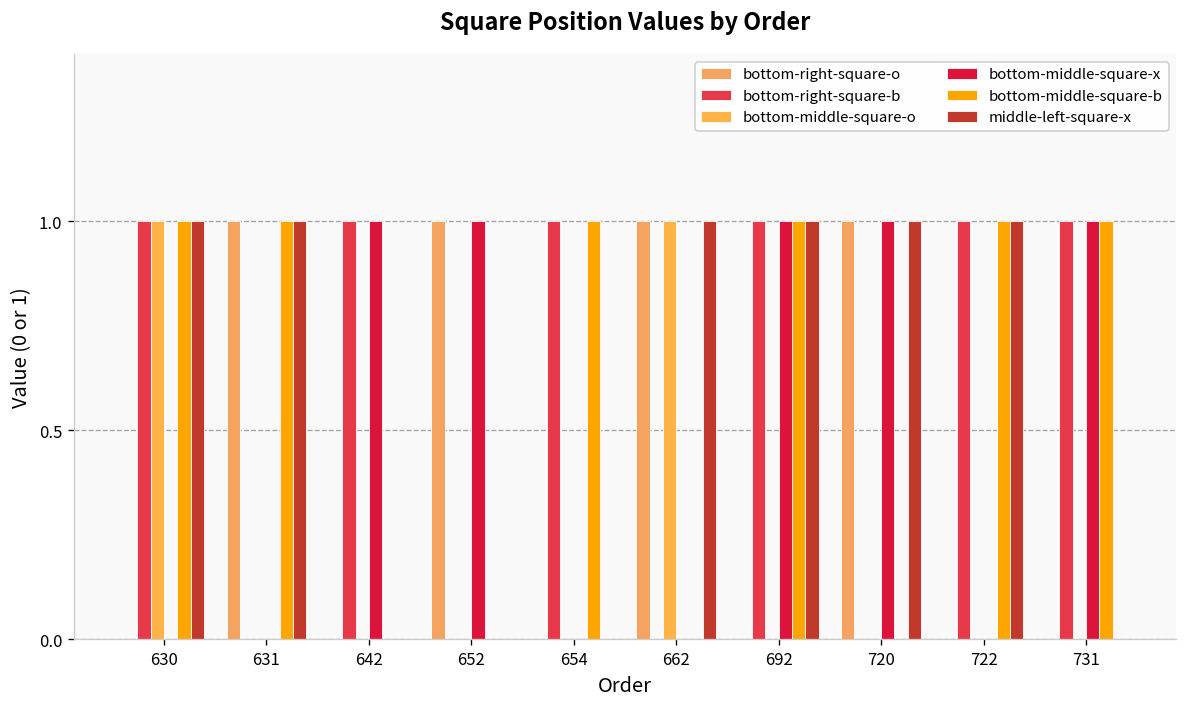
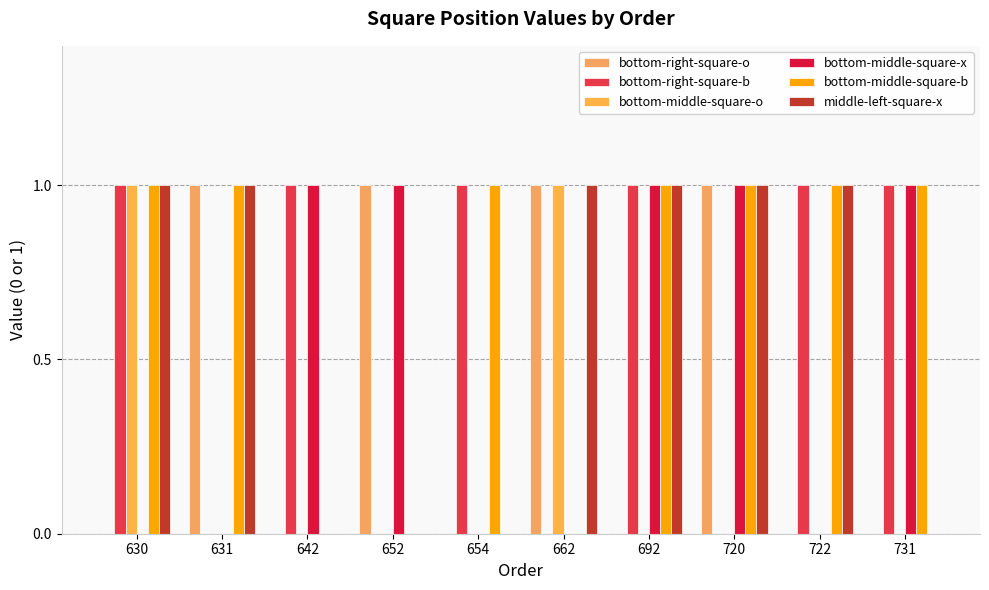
bottom-middle-square-b, 720: 0 -> 1
